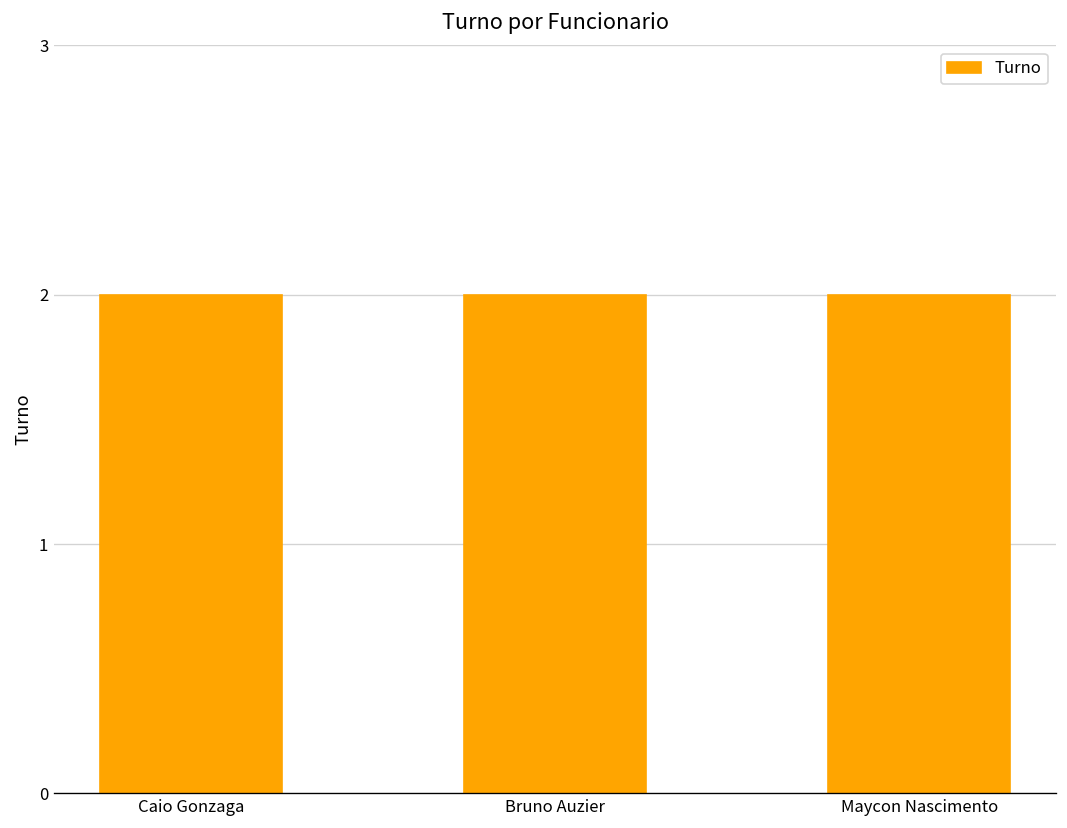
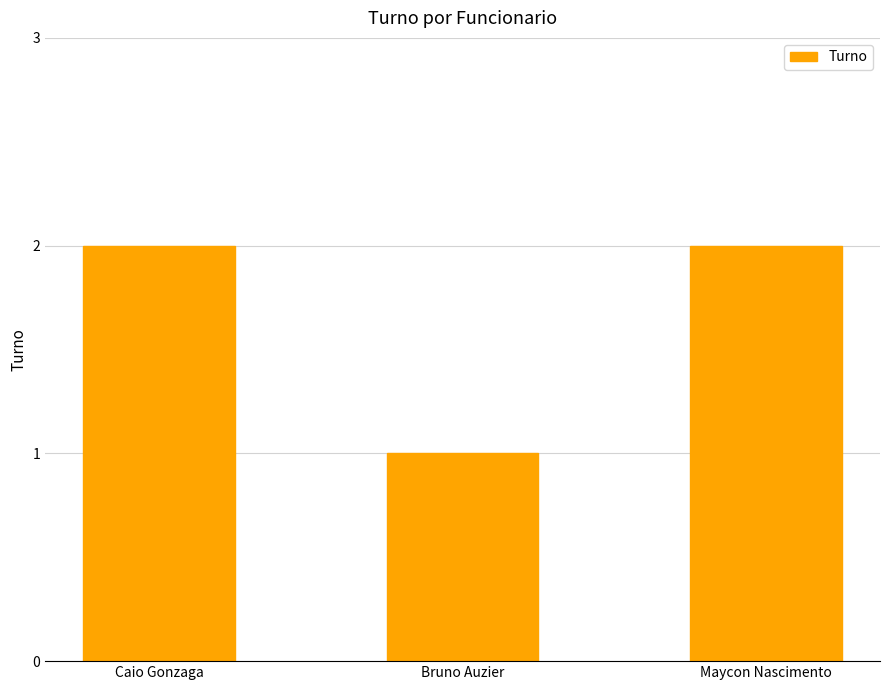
Bruno Auzier: 2 -> 1
